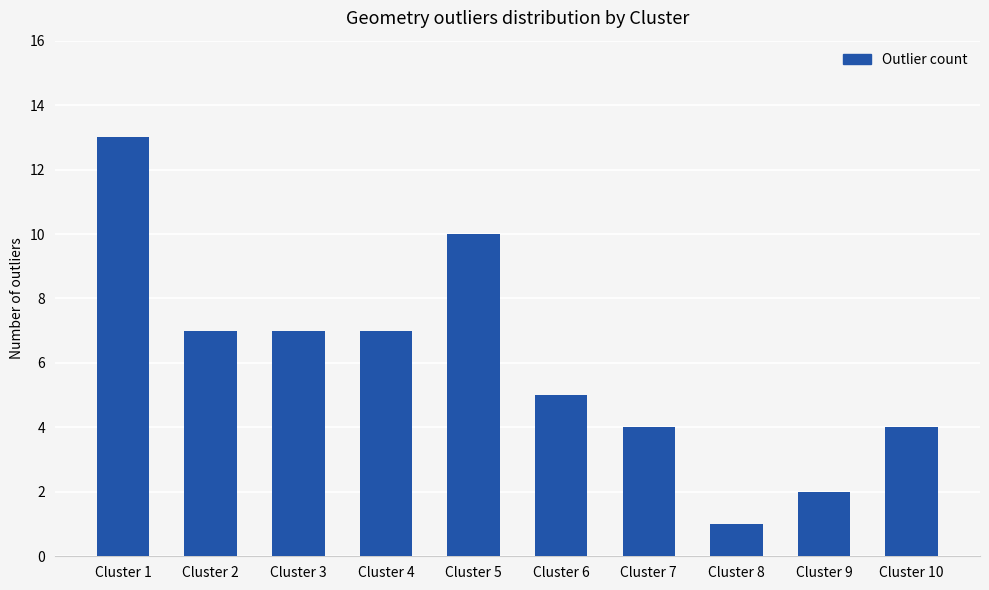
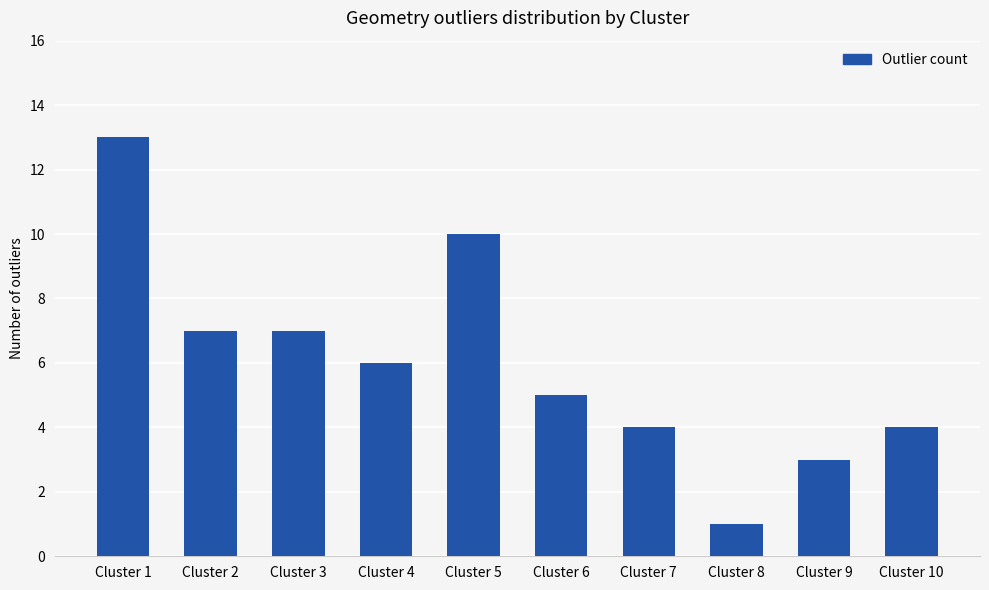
Cluster 4: 7 -> 6
Cluster 9: 2 -> 3
